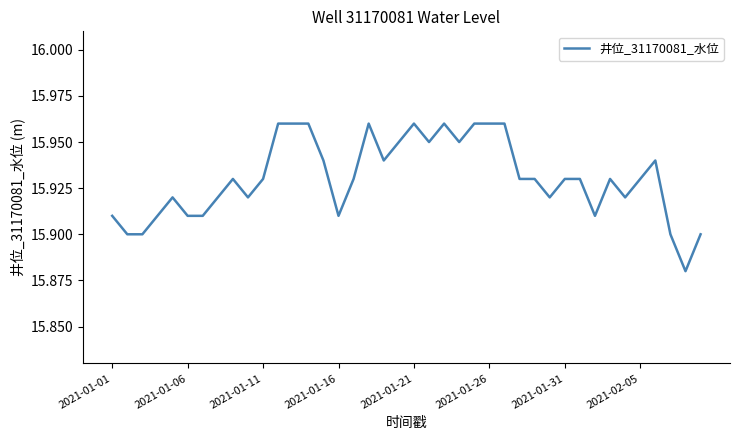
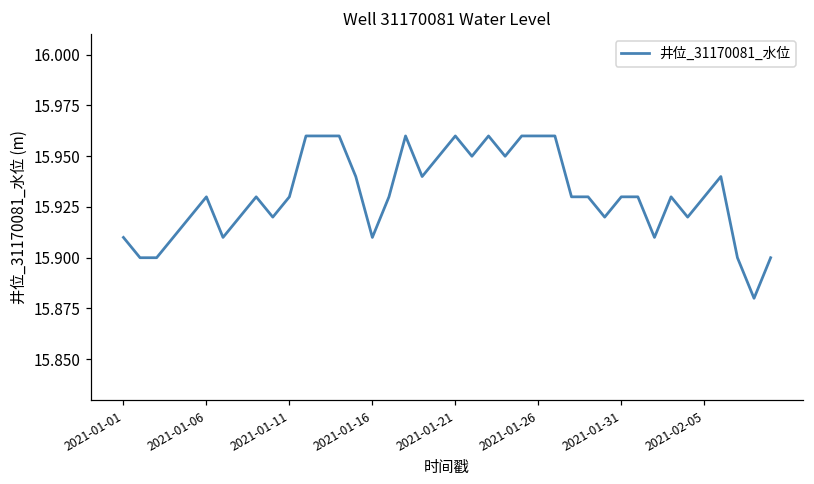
2021-01-06: 15.91 -> 15.93
